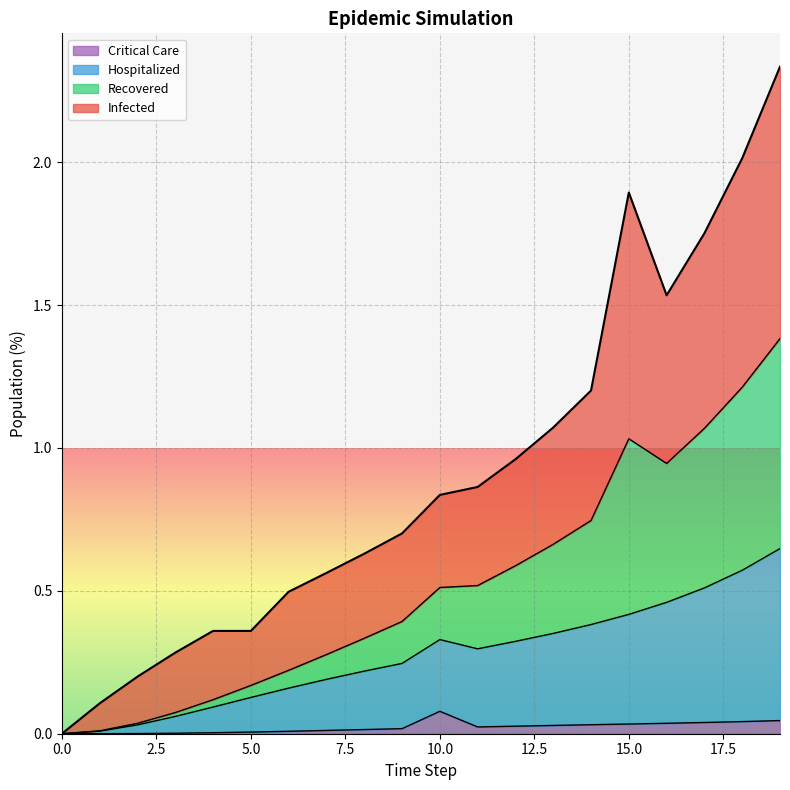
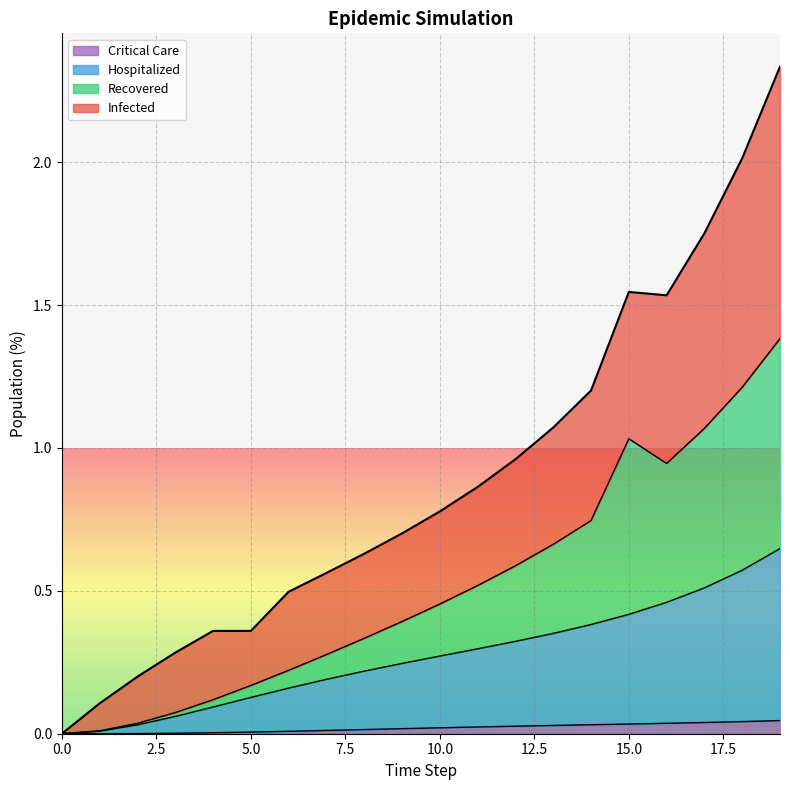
Critical Care, 10.0: 0.08 -> 0.02
Infected, 15.0: 0.86 -> 0.51
